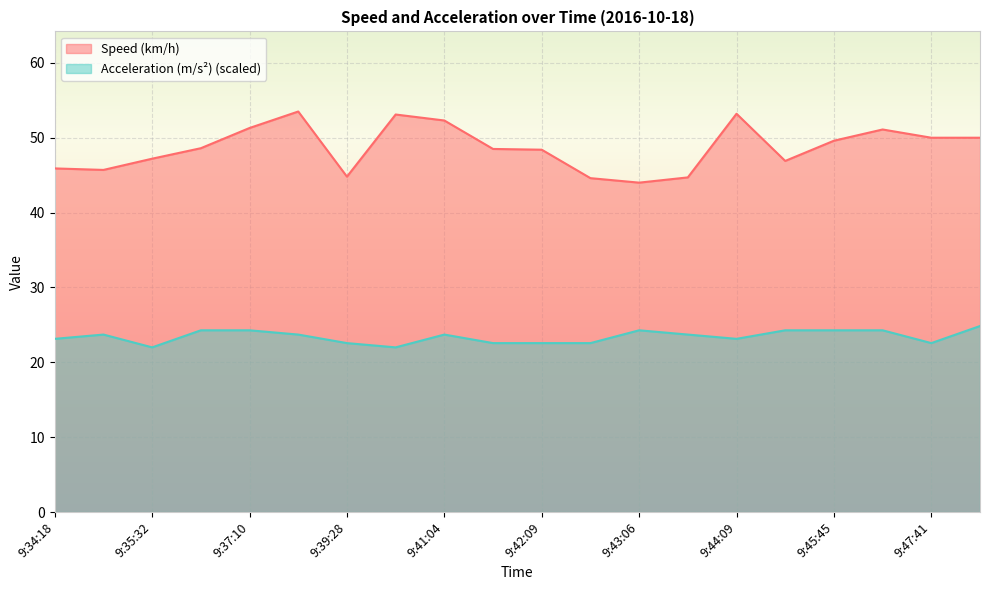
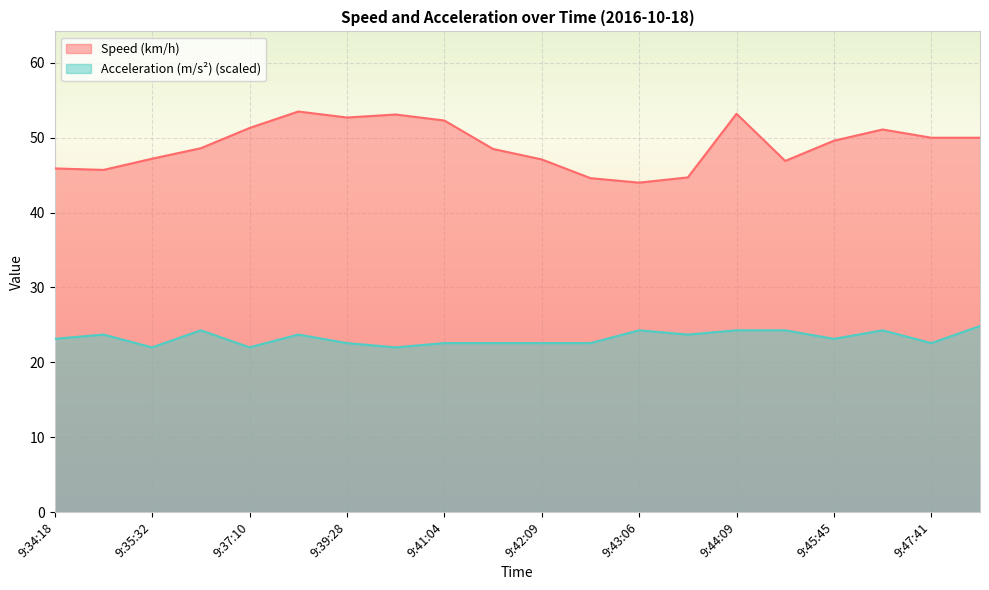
Acceleration (m/s²) (scaled), 9:37:10: 24 -> 22
Speed (km/h), 9:39:28: 45 -> 53
Acceleration (m/s²) (scaled), 9:41:04: 24 -> 23
Speed (km/h), 9:42:09: 48 -> 47
Acceleration (m/s²) (scaled), 9:44:09: 23 -> 24
Acceleration (m/s²) (scaled), 9:45:45: 24 -> 23
